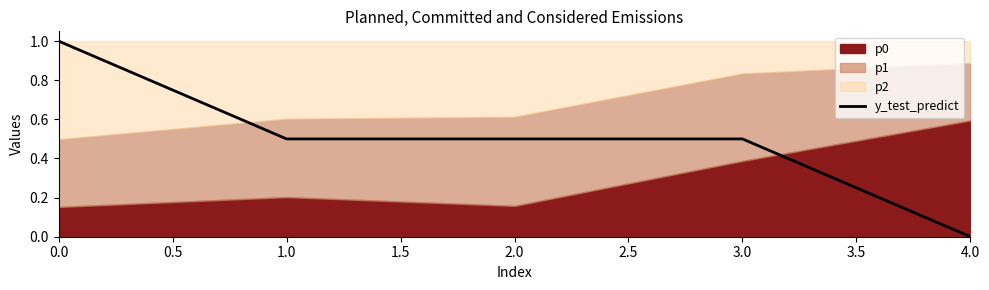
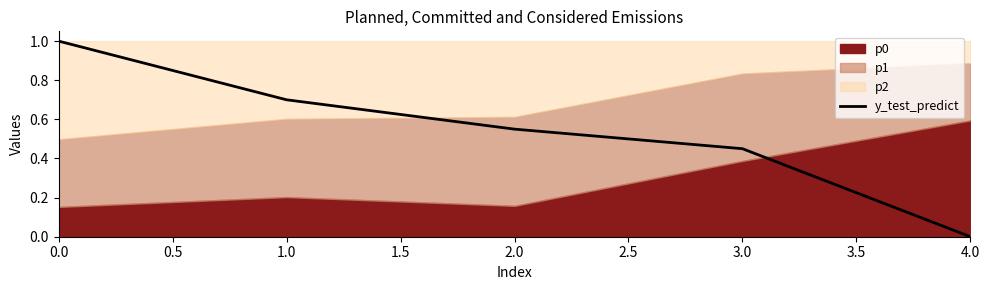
y_test_predict, 1.0: 0.50 -> 0.70
y_test_predict, 2.0: 0.50 -> 0.55
y_test_predict, 3.0: 0.50 -> 0.45
